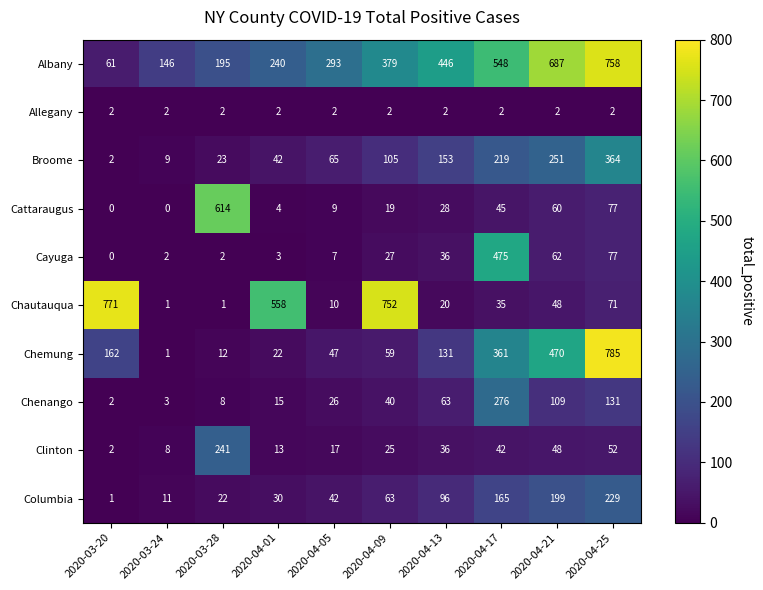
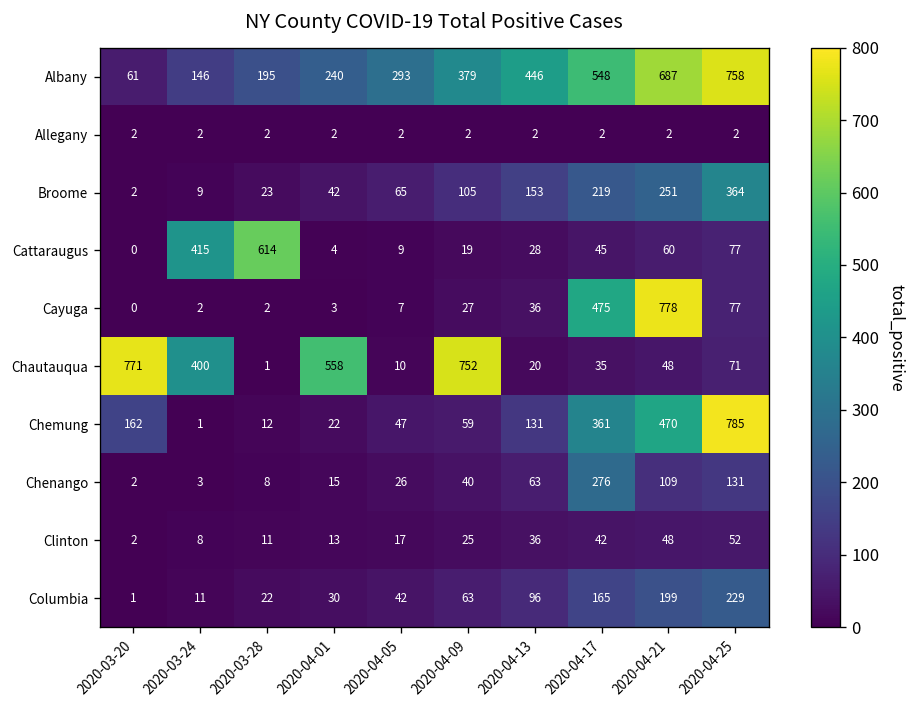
Cattaraugus, 2020-03-24: 0 -> 415
Cayuga, 2020-04-21: 62 -> 778
Chautauqua, 2020-03-24: 1 -> 400
Clinton, 2020-03-28: 241 -> 11
